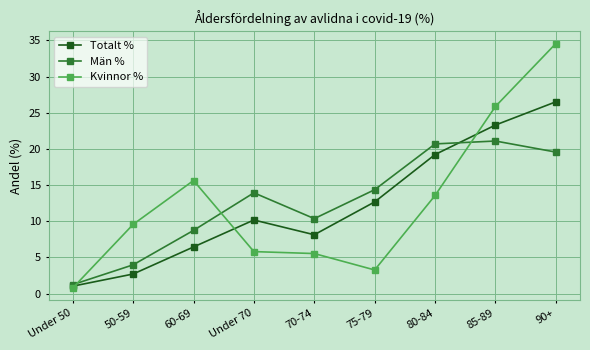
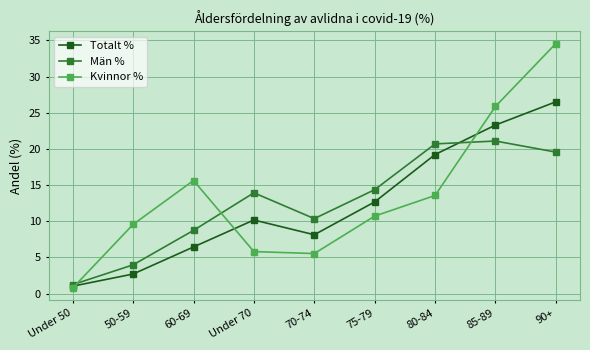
Kvinnor %, 75-79: 3 -> 11
